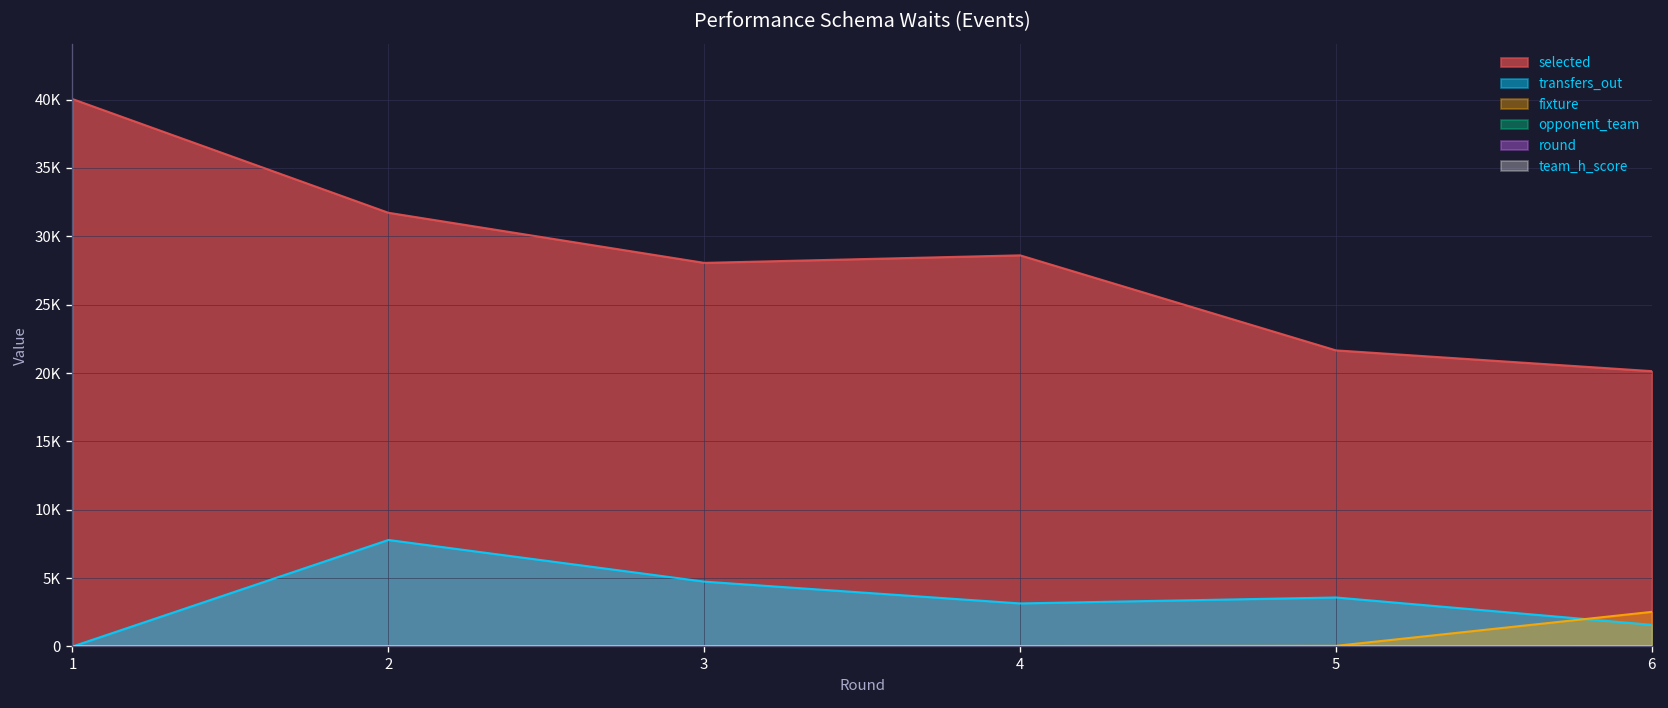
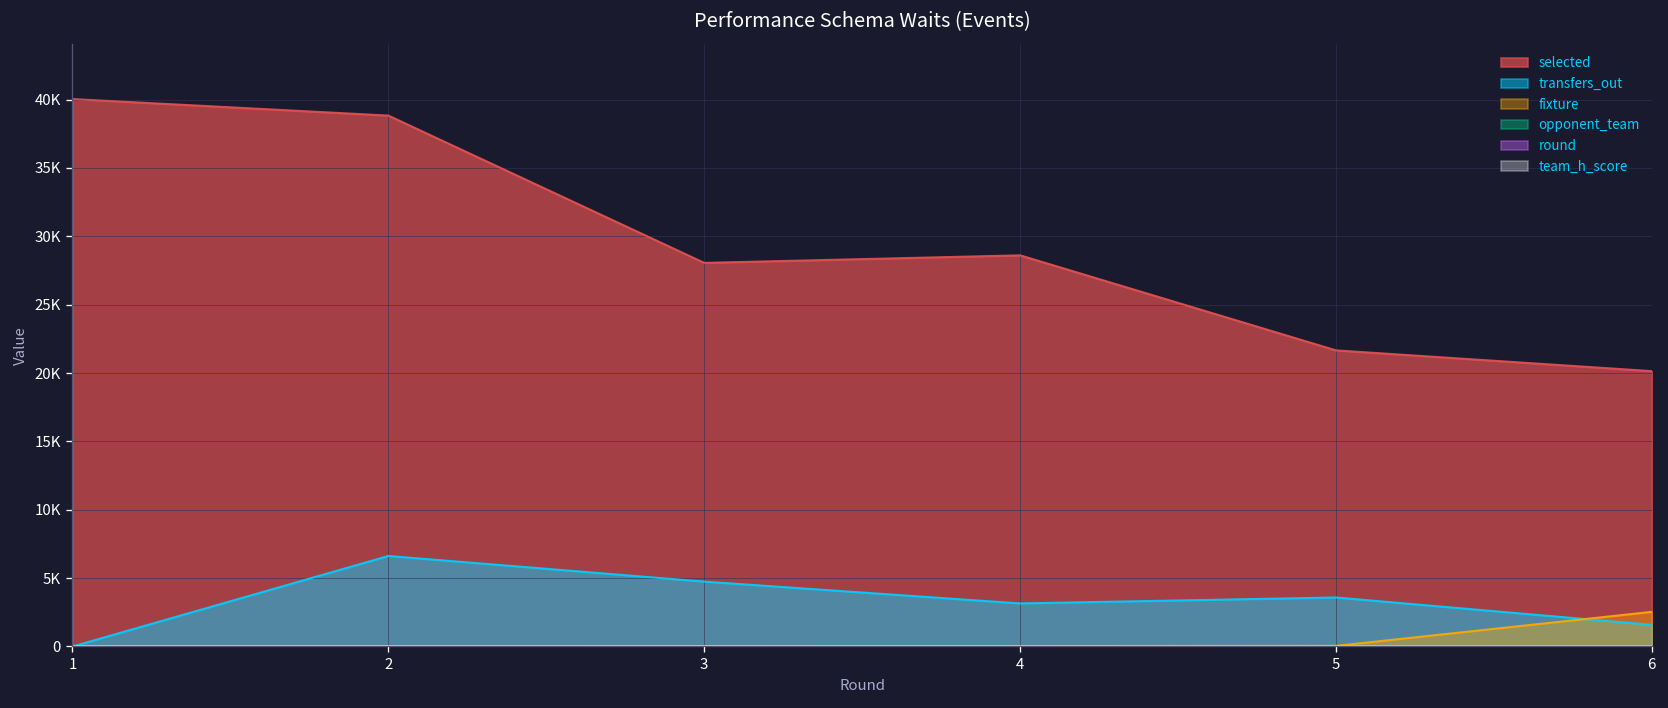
selected, 2: 31700 -> 38800
transfers_out, 2: 7800 -> 6600
